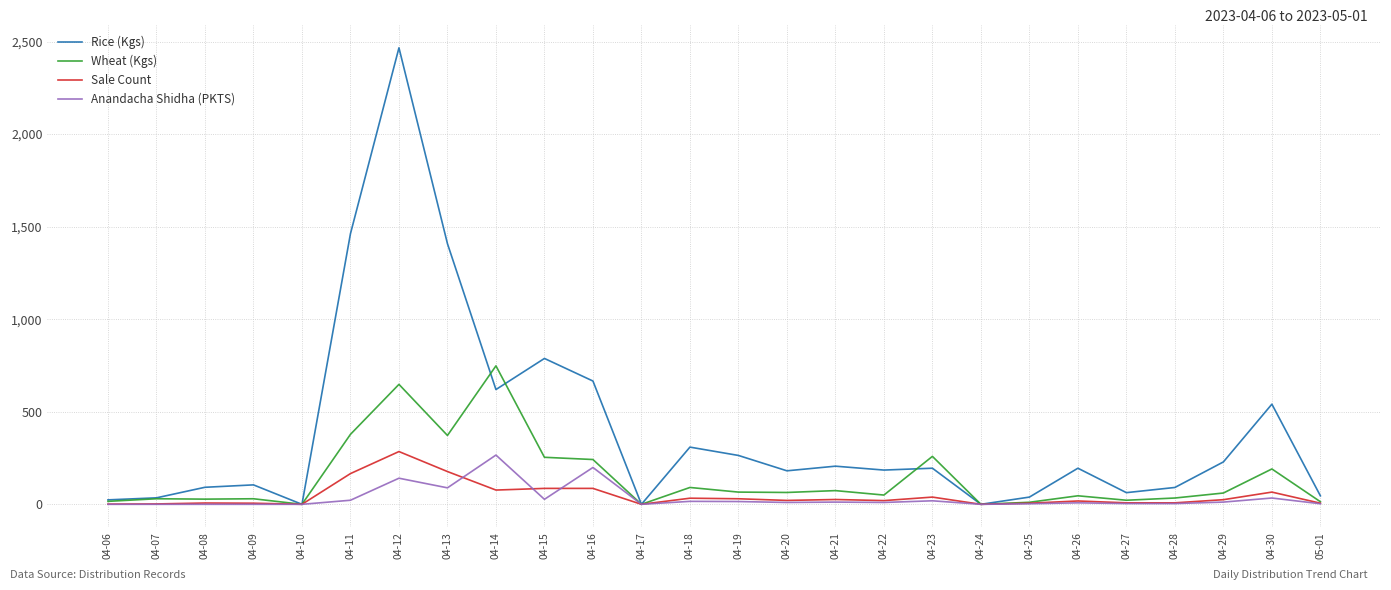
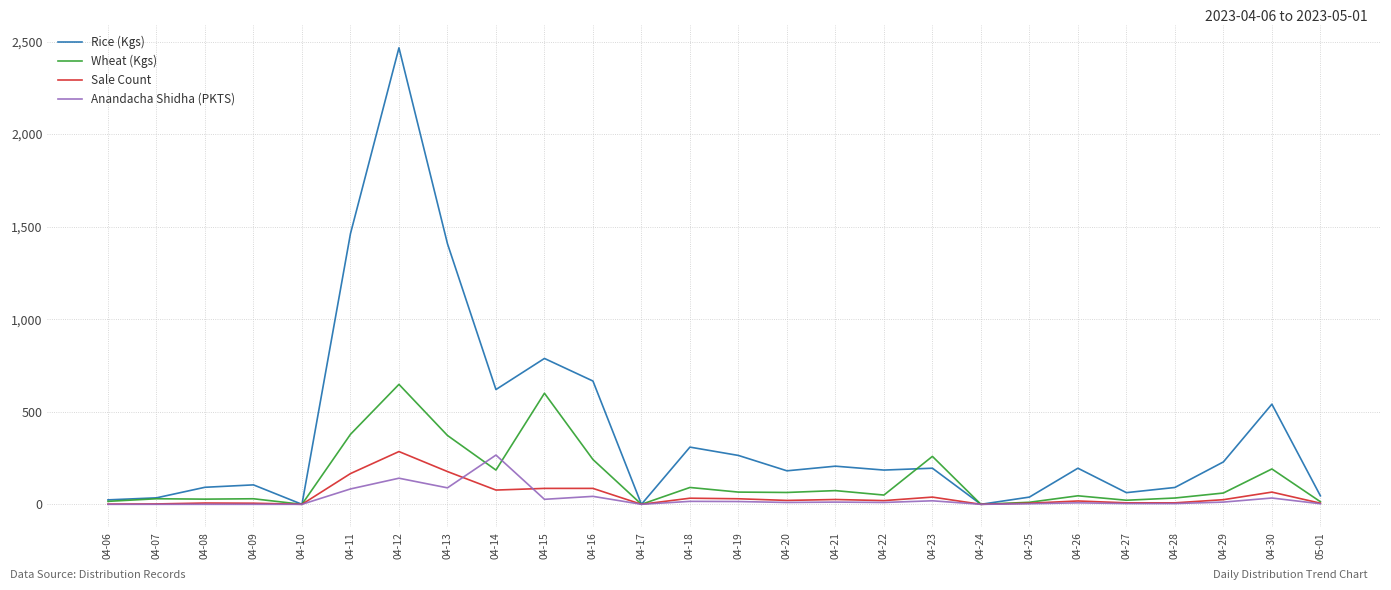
Anandacha Shidha (PKTS), 04-11: 20 -> 80
Wheat (Kgs), 04-14: 750 -> 190
Wheat (Kgs), 04-15: 250 -> 600
Anandacha Shidha (PKTS), 04-16: 200 -> 40
